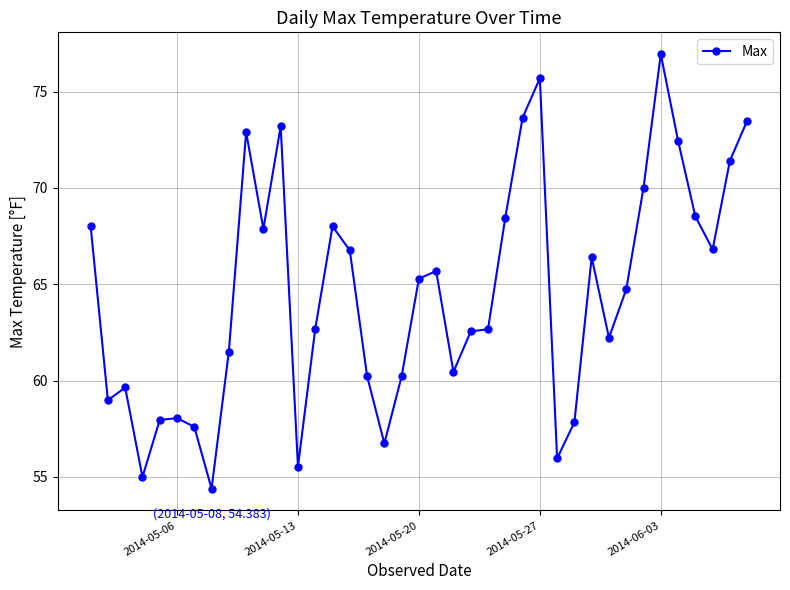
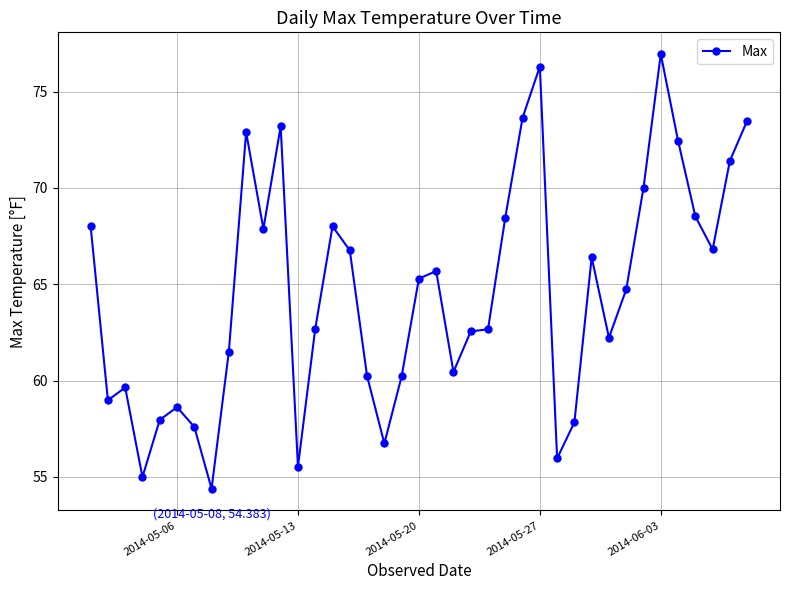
2014-05-06: 58.1 -> 58.6
2014-05-27: 75.7 -> 76.3
